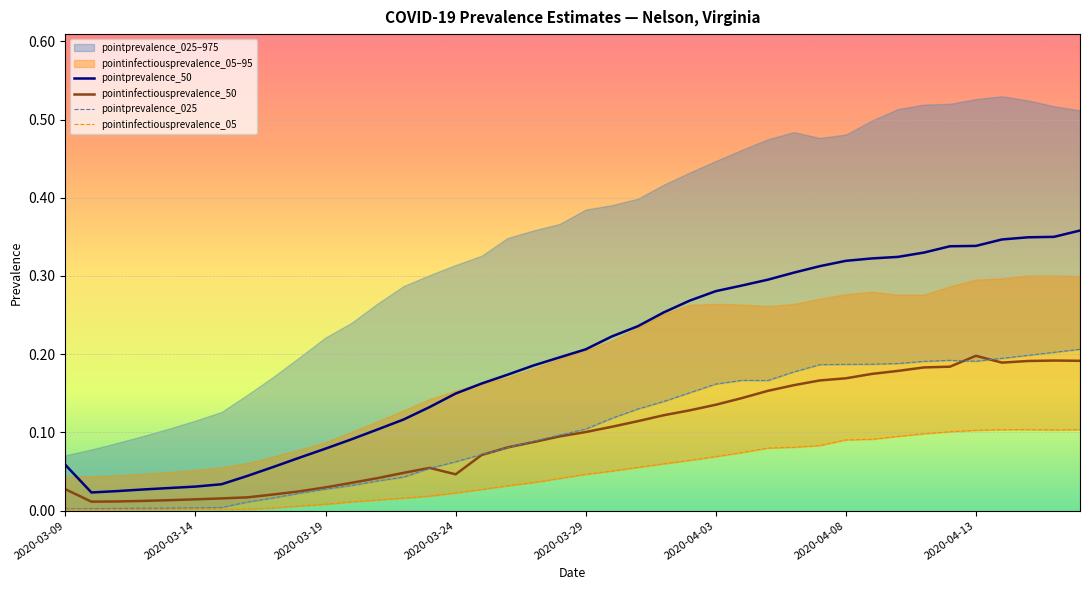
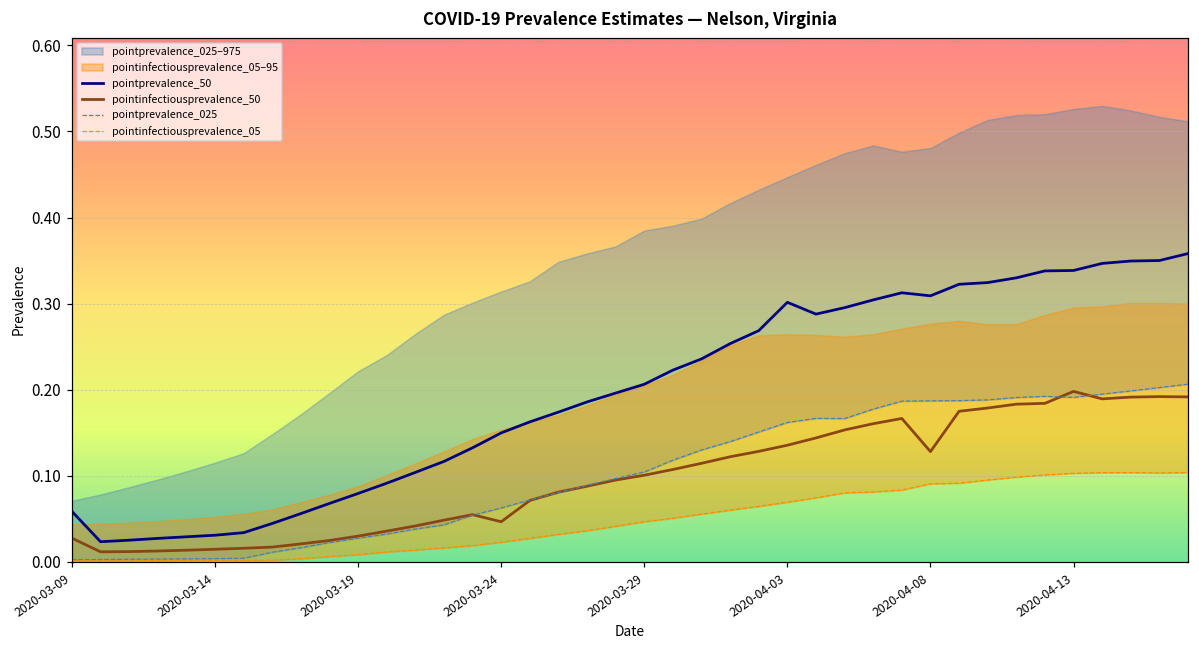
pointprevalence_50, 2020-04-03: 0.28 -> 0.30
pointprevalence_50, 2020-04-08: 0.32 -> 0.31
pointinfectiousprevalence_50, 2020-04-08: 0.17 -> 0.13
